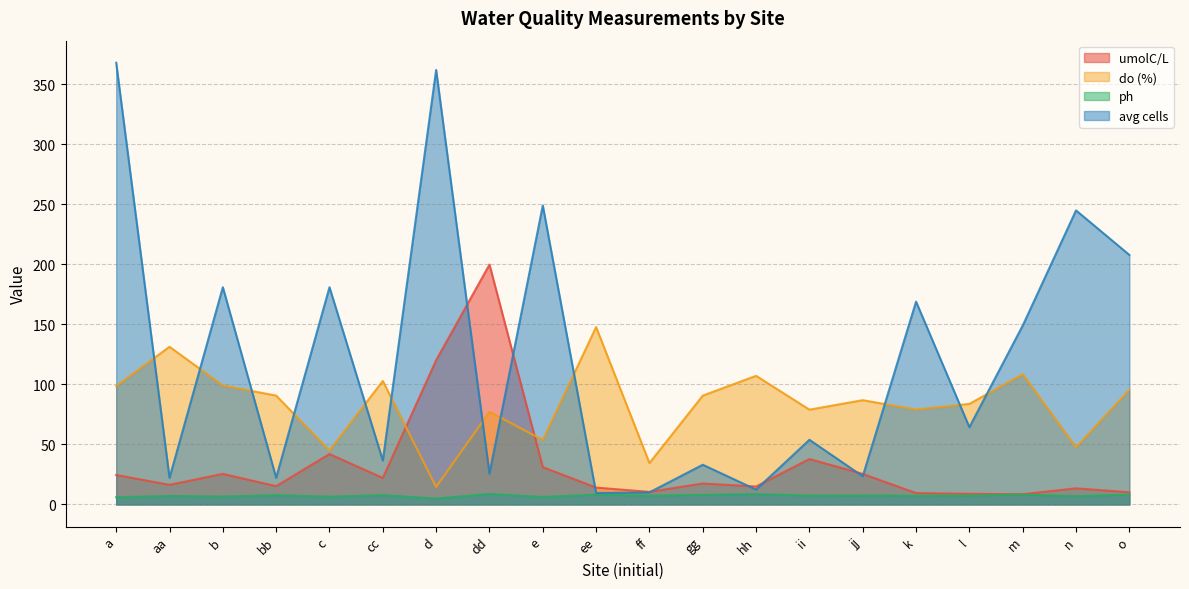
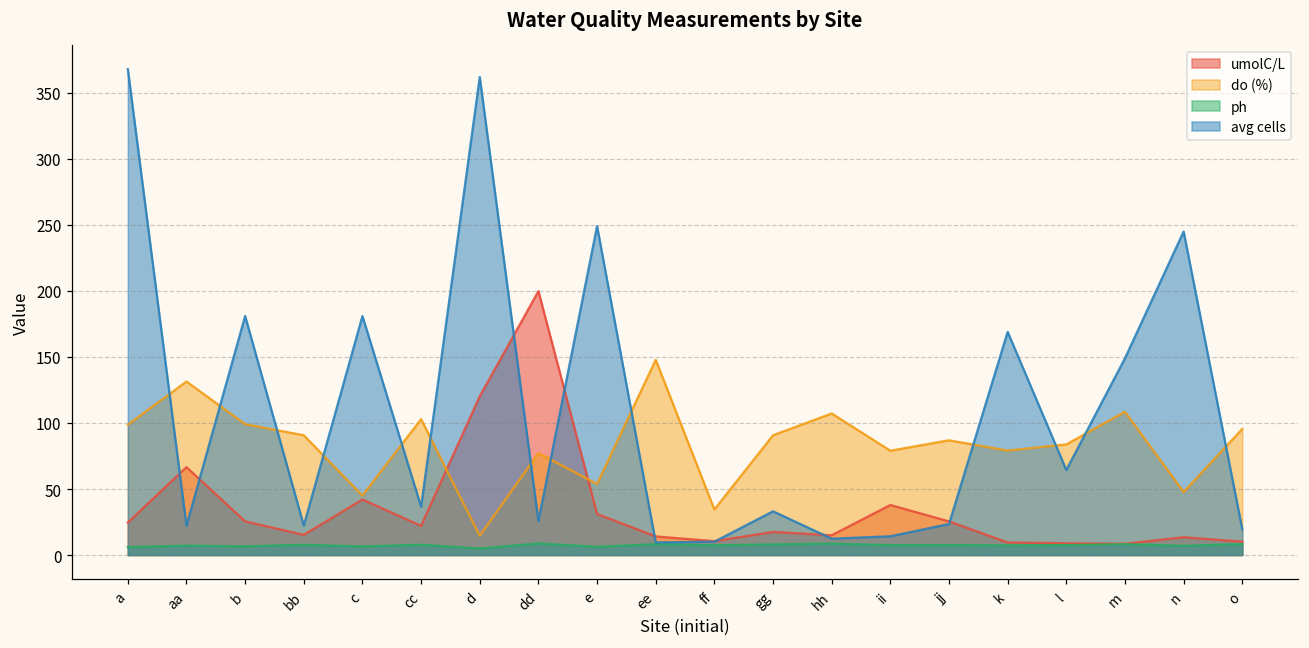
umolC/L, aa: 16 -> 67
avg cells, ii: 54 -> 14
avg cells, o: 208 -> 20
